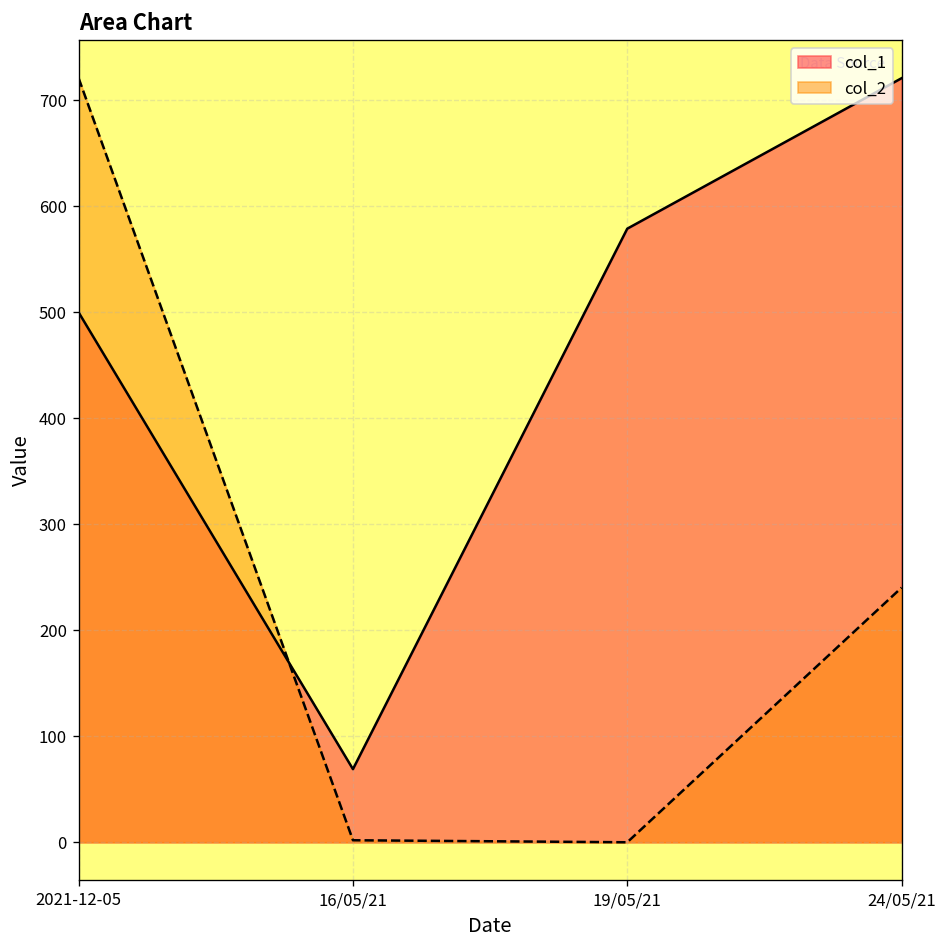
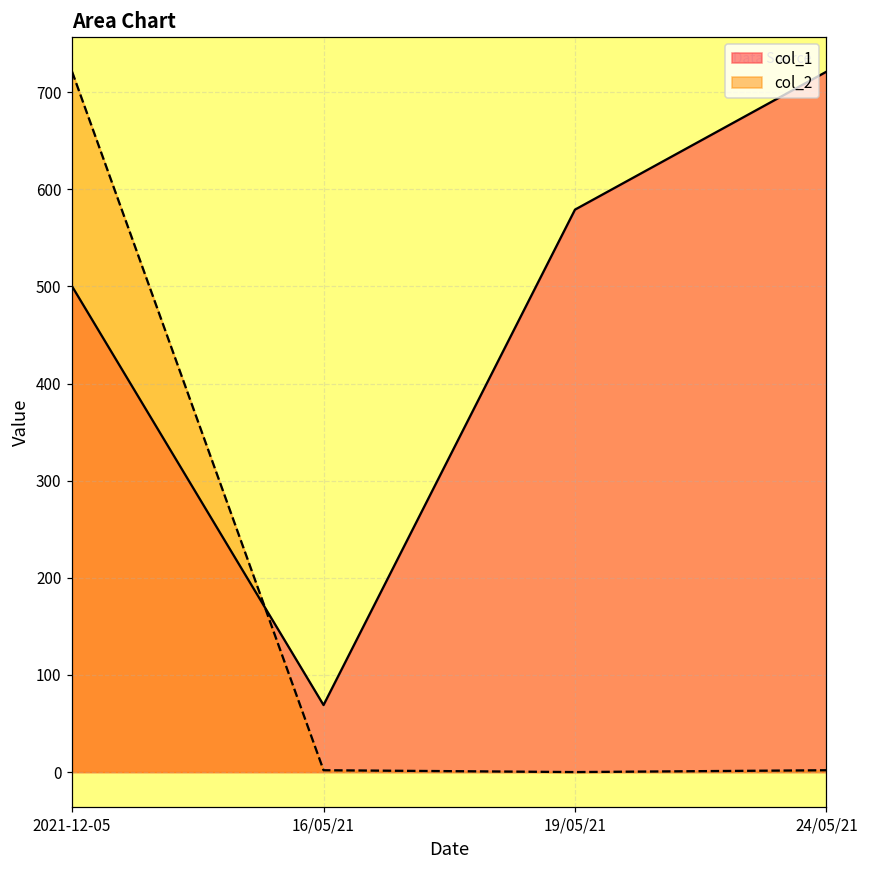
col_2, 24/05/21: 240 -> 0
